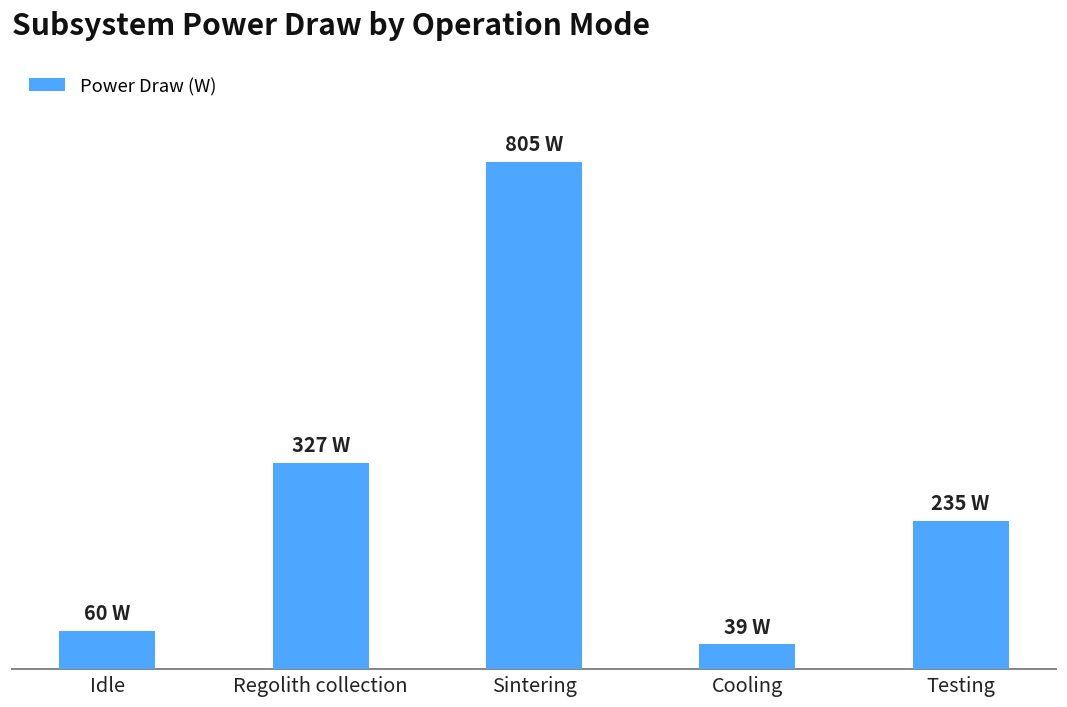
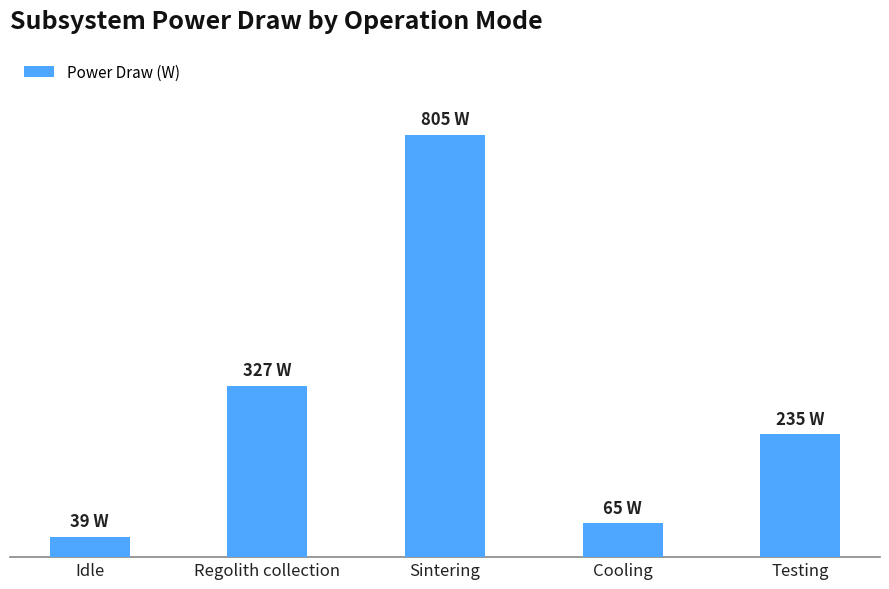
Idle: 60 -> 39
Cooling: 39 -> 65
